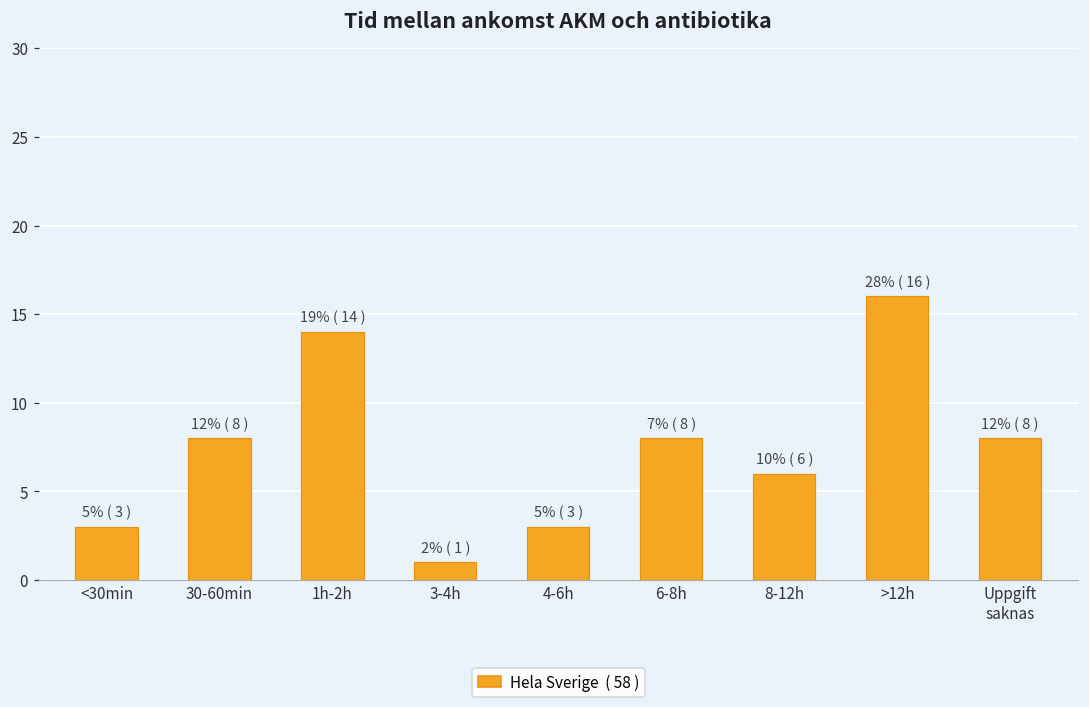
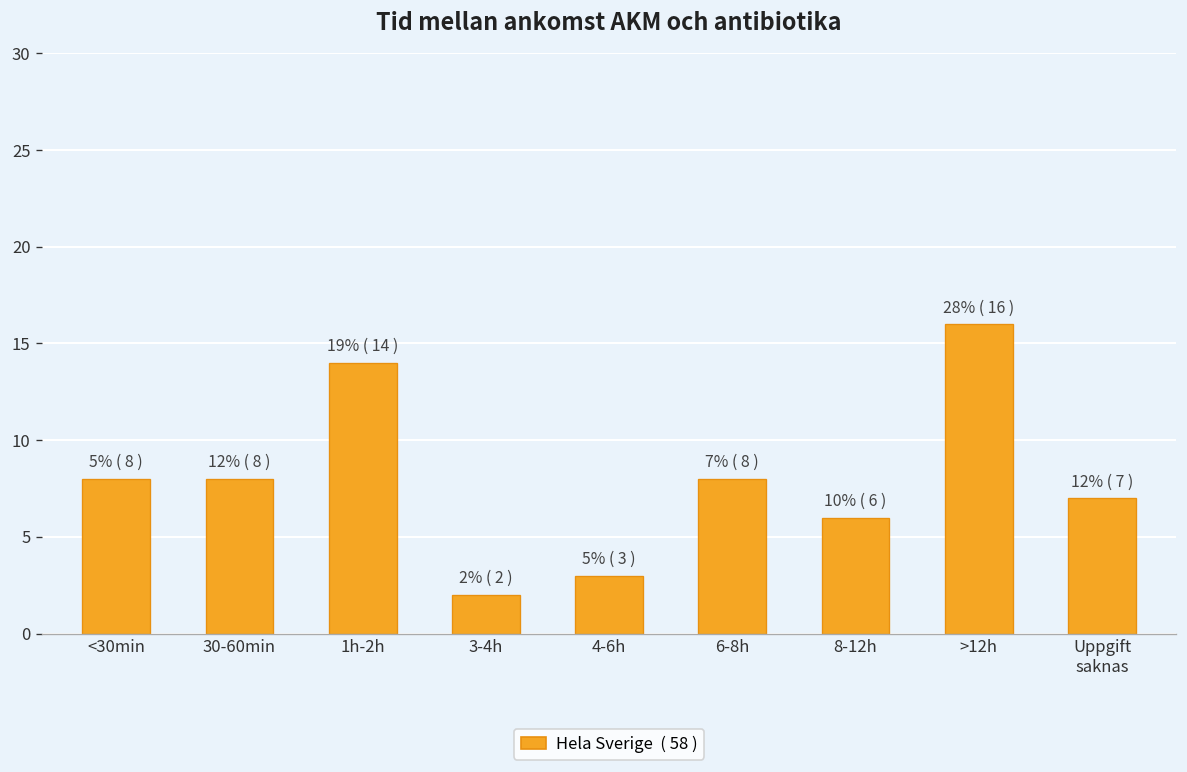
<30min: 3 -> 8
3-4h: 1 -> 2
Uppgift saknas: 8 -> 7
